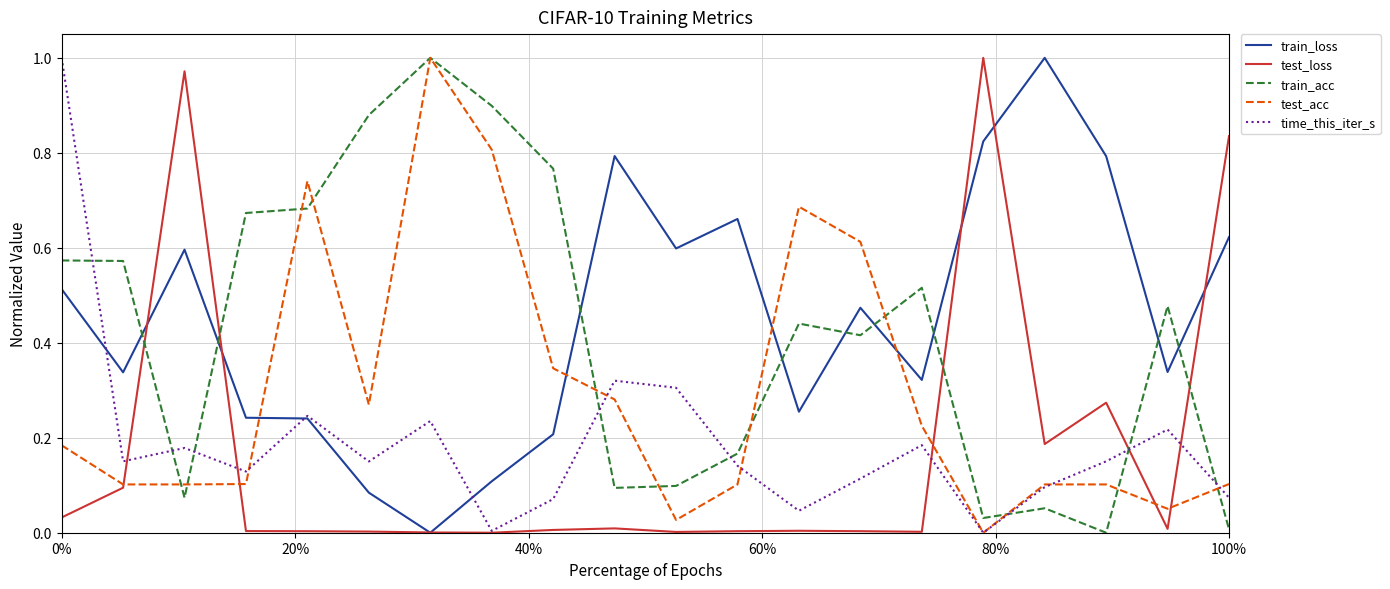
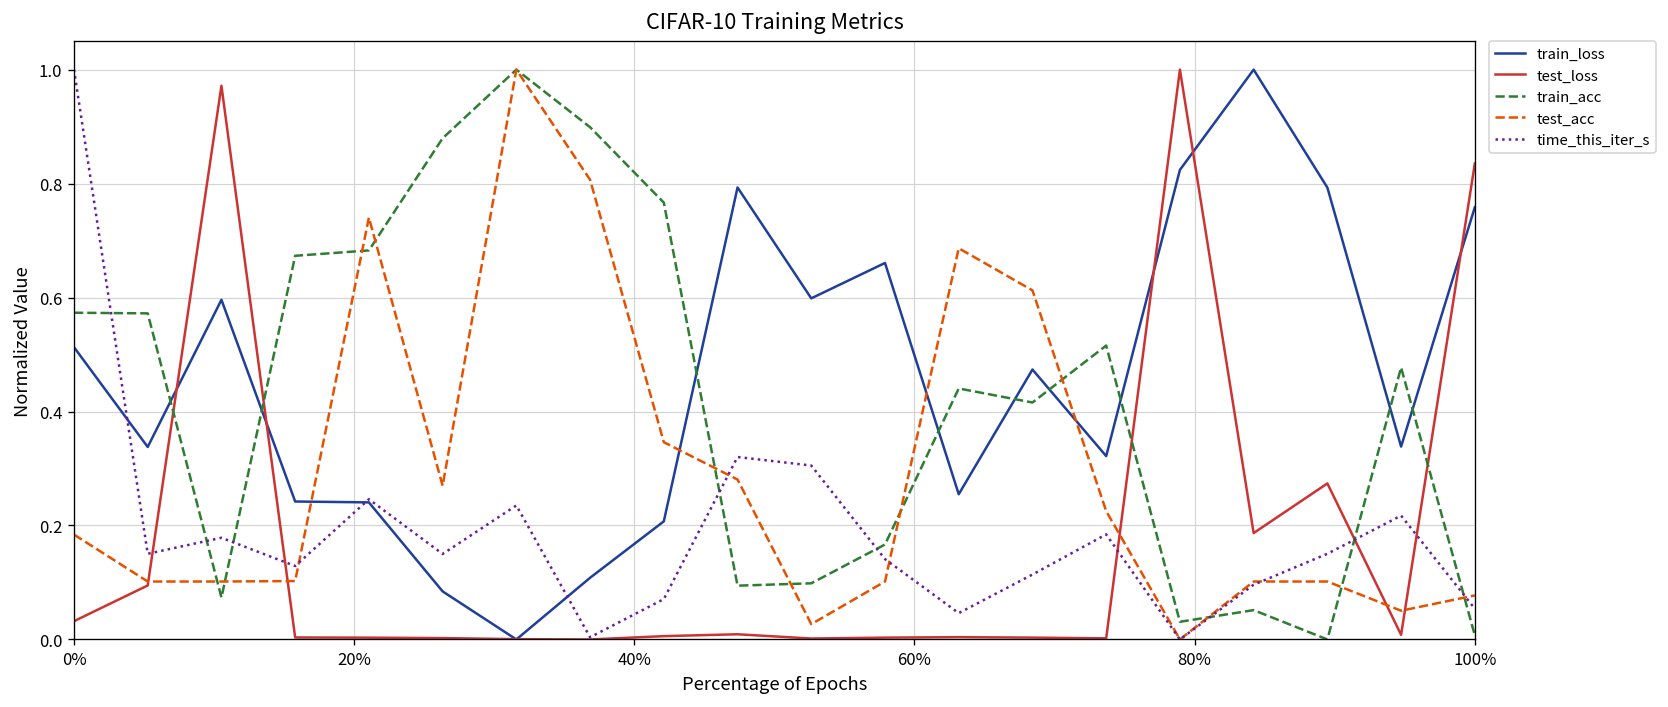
train_loss, 100%: 0.62 -> 0.76
test_acc, 100%: 0.10 -> 0.08
time_this_iter_s, 100%: 0.07 -> 0.05
